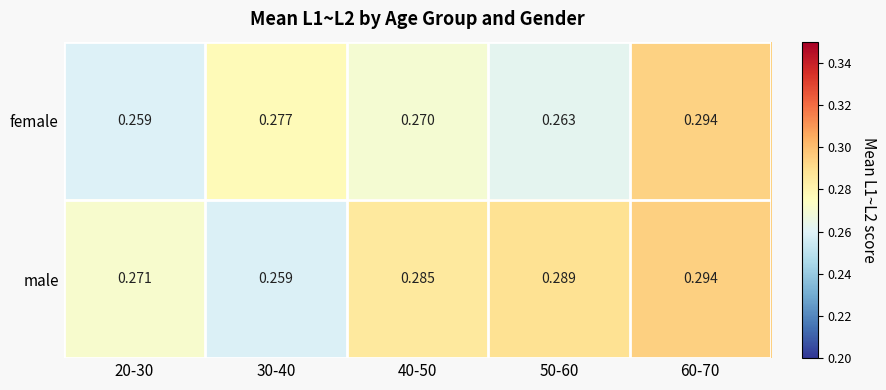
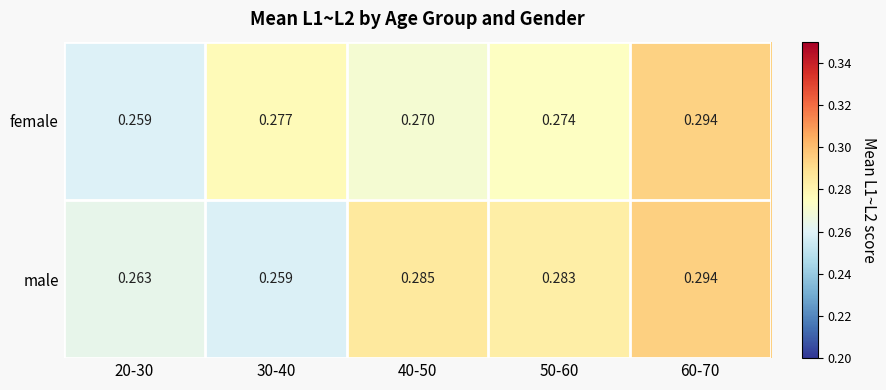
female, 50-60: 0.263 -> 0.274
male, 20-30: 0.271 -> 0.263
male, 50-60: 0.289 -> 0.283
